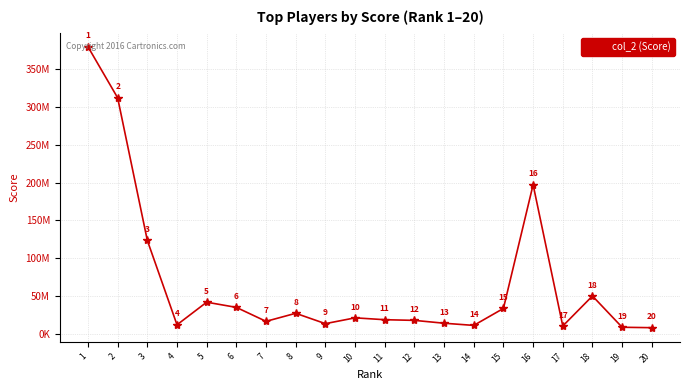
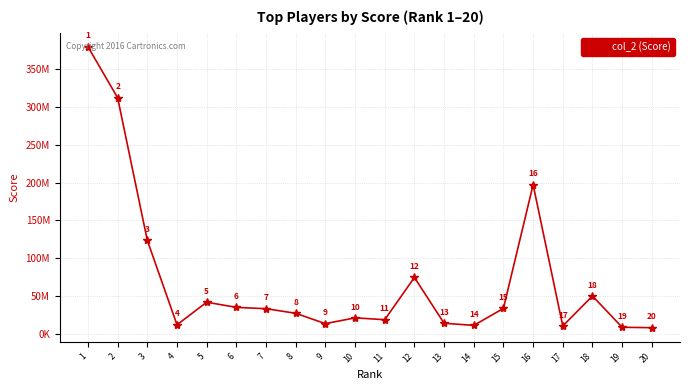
7: 20000000 -> 30000000
12: 20000000 -> 70000000
